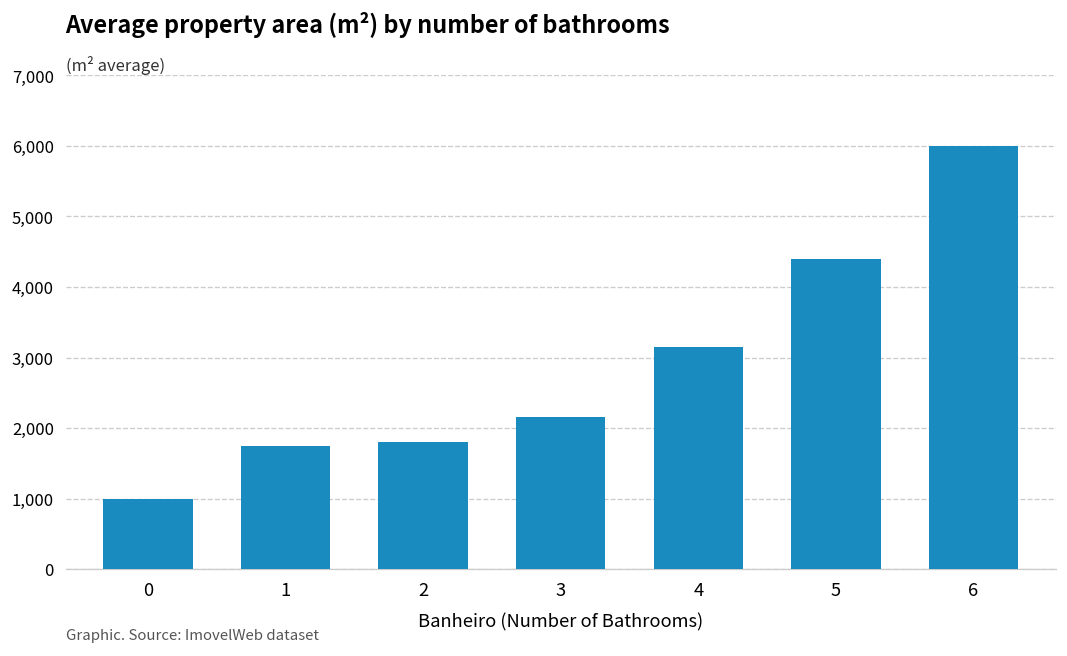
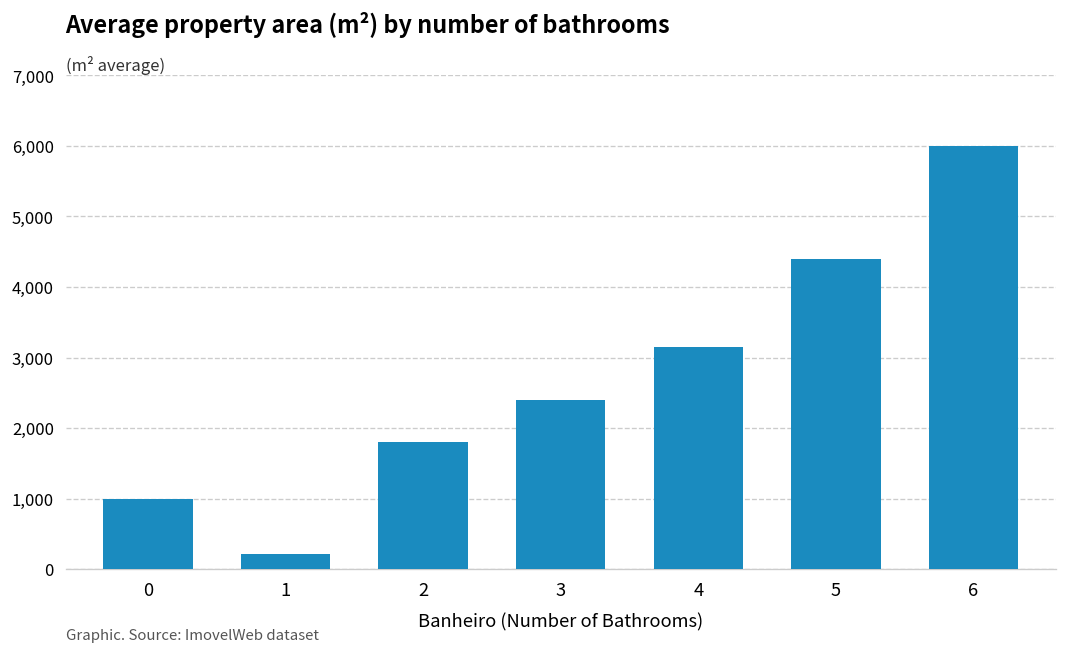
1: 1,700 -> 200
3: 2,200 -> 2,400
